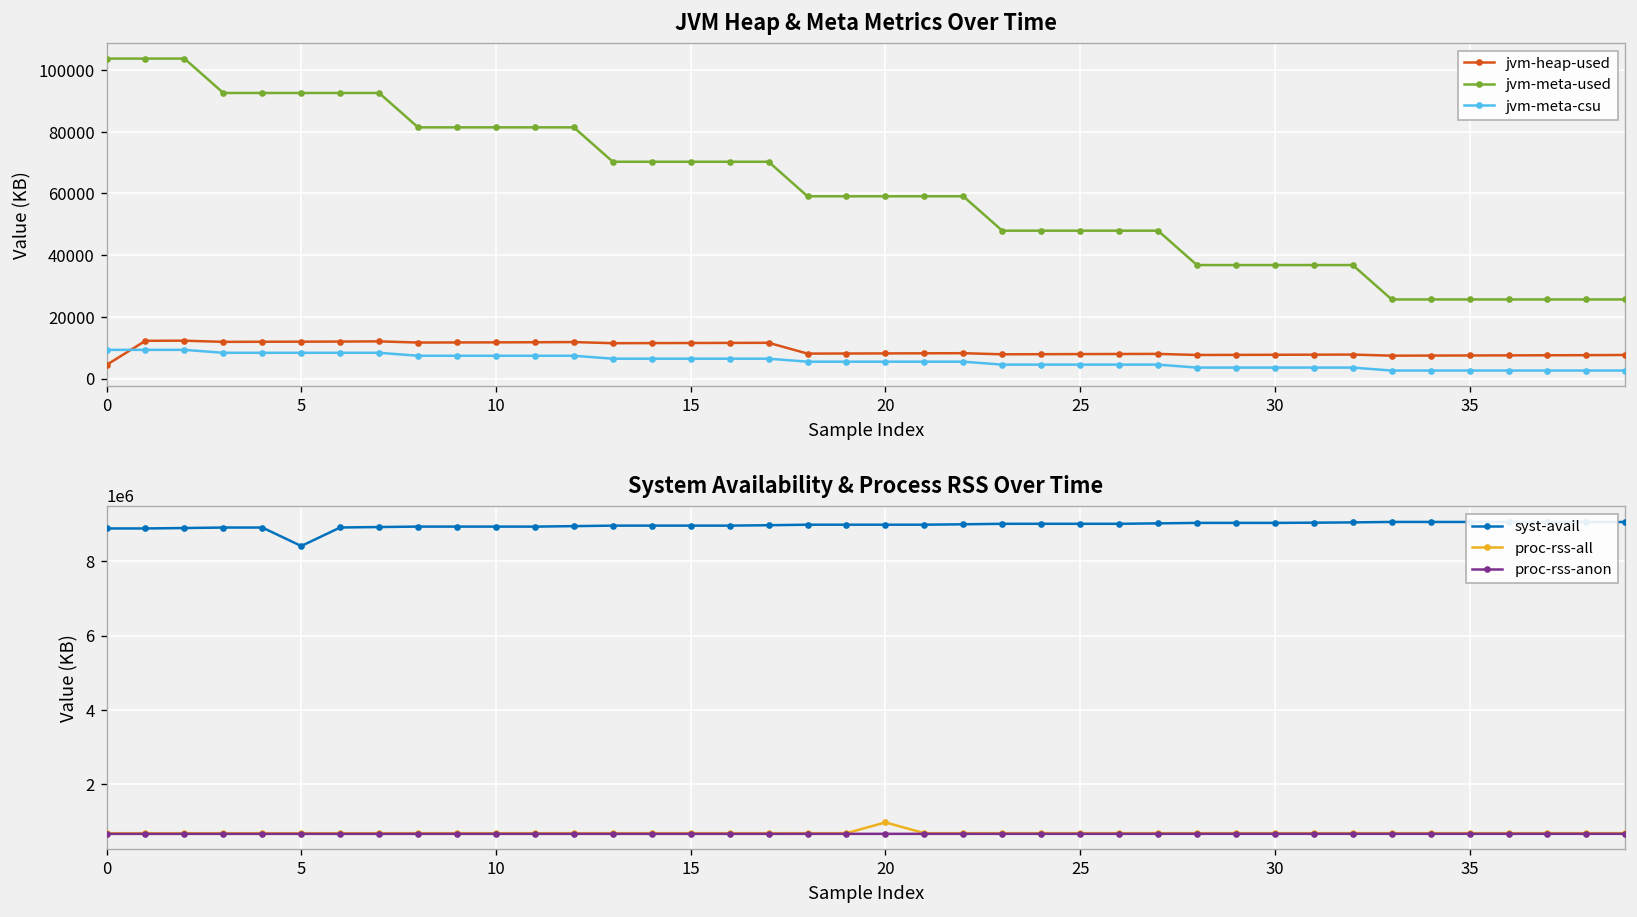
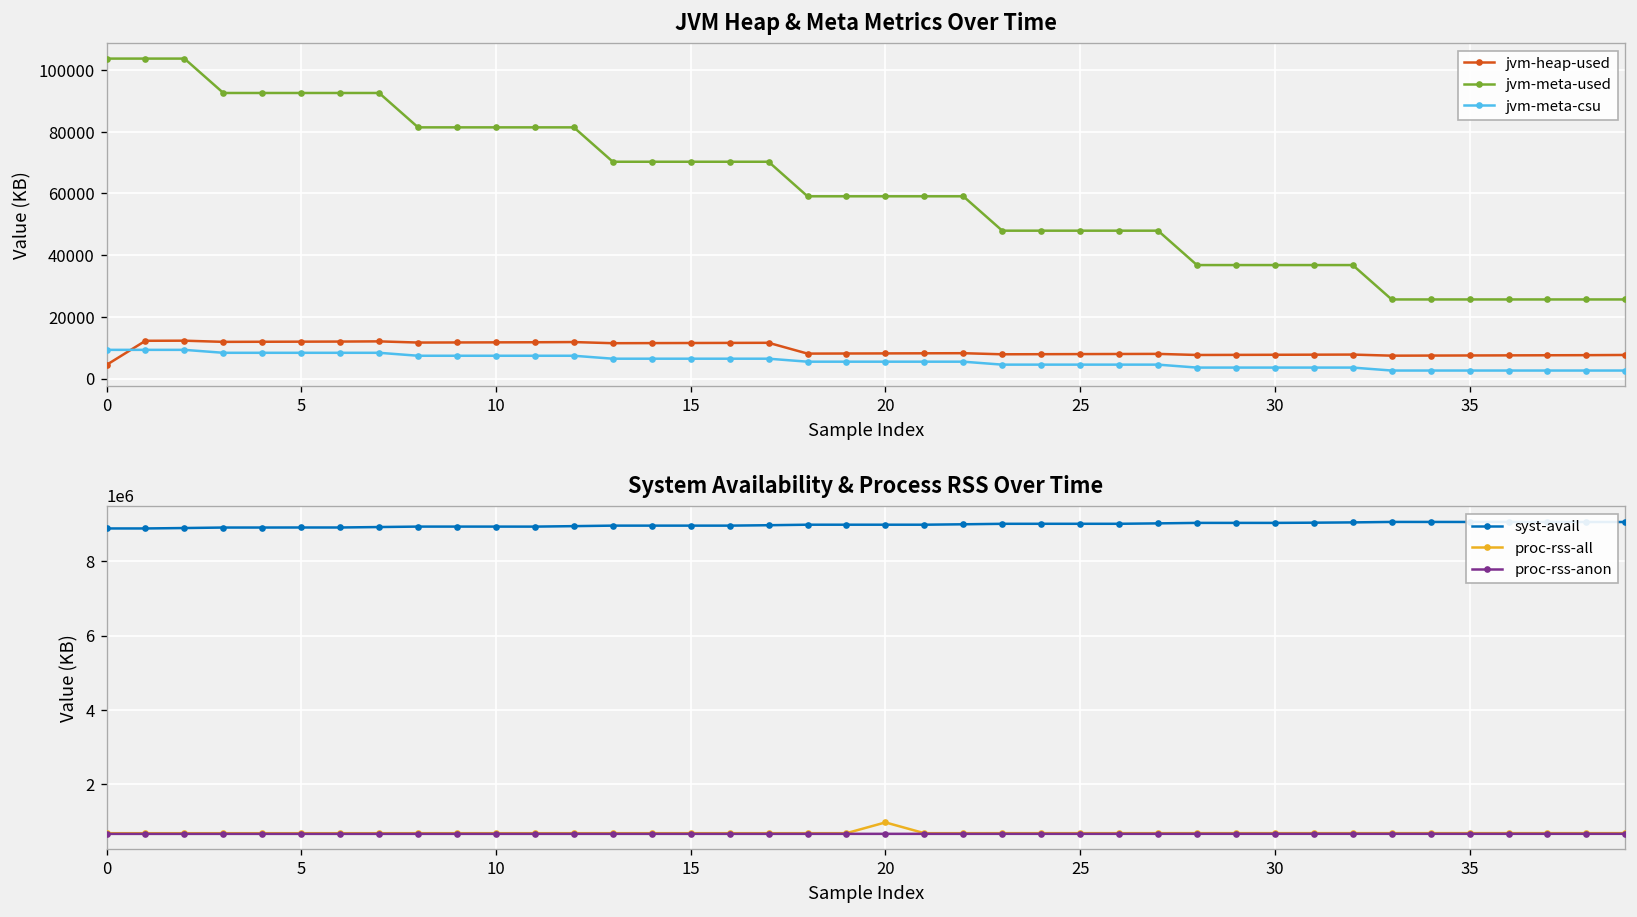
System Availability & Process RSS Over Time, syst-avail, 5: 8400000 -> 8900000
